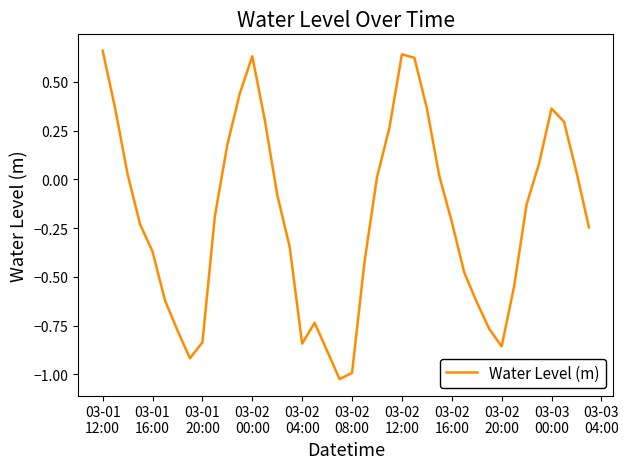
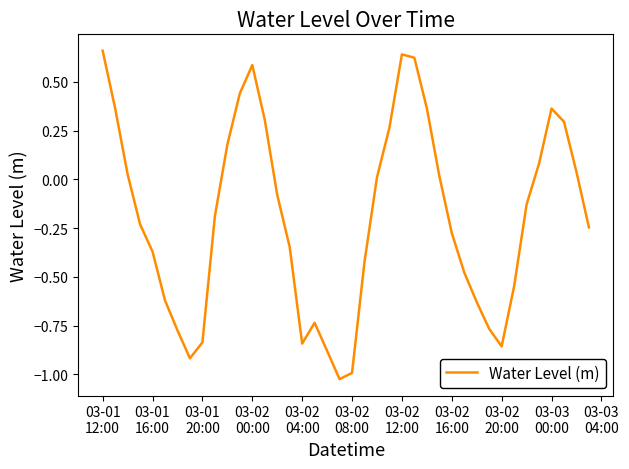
03-02 00:00: 0.63 -> 0.59
03-02 16:00: -0.22 -> -0.27
